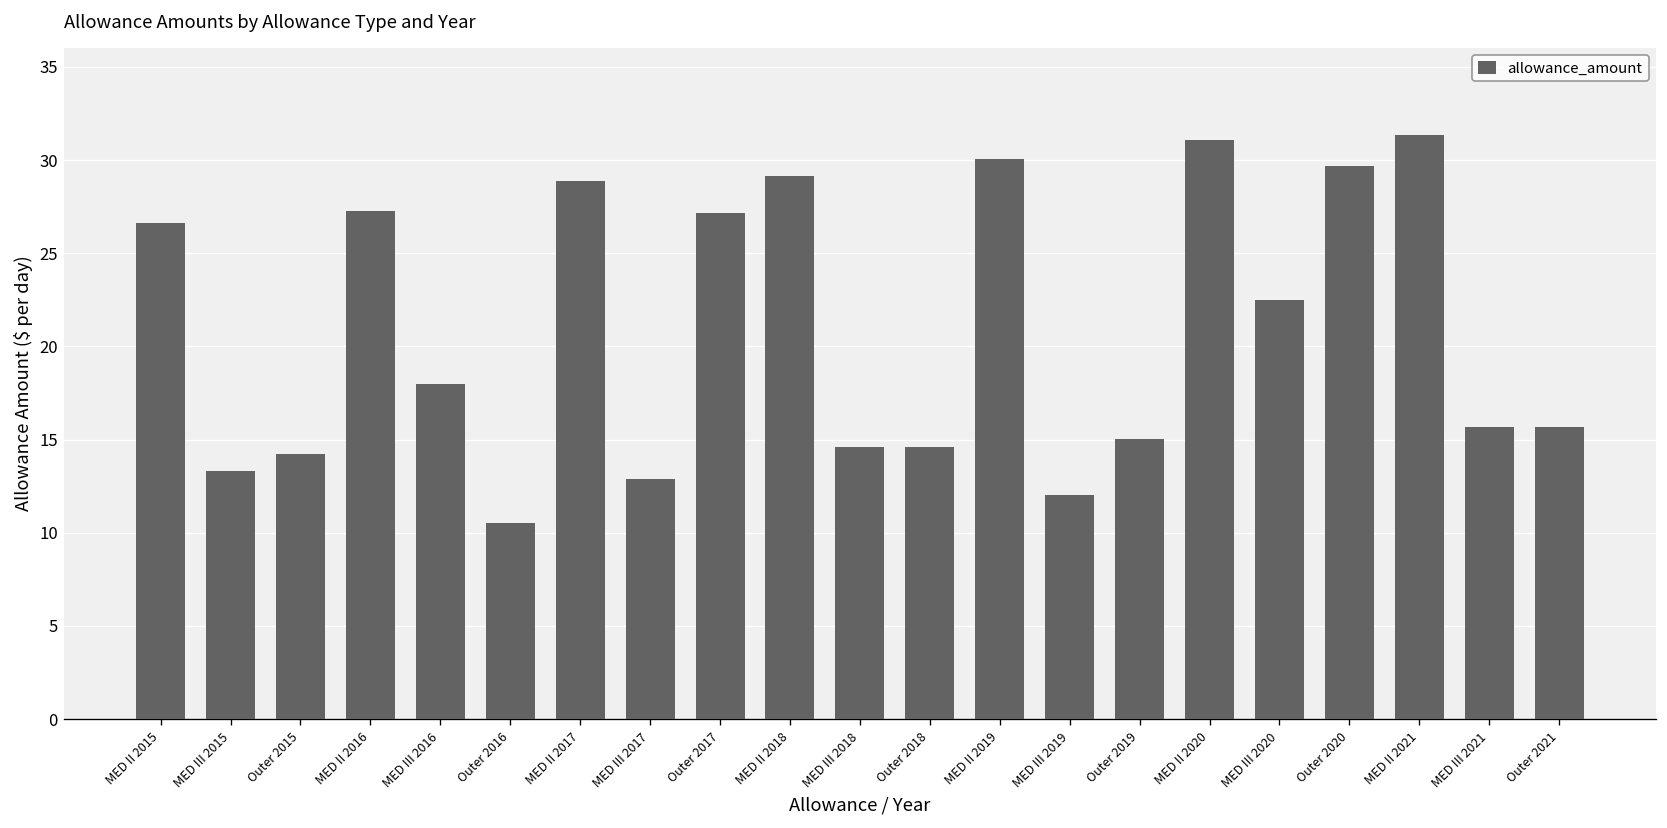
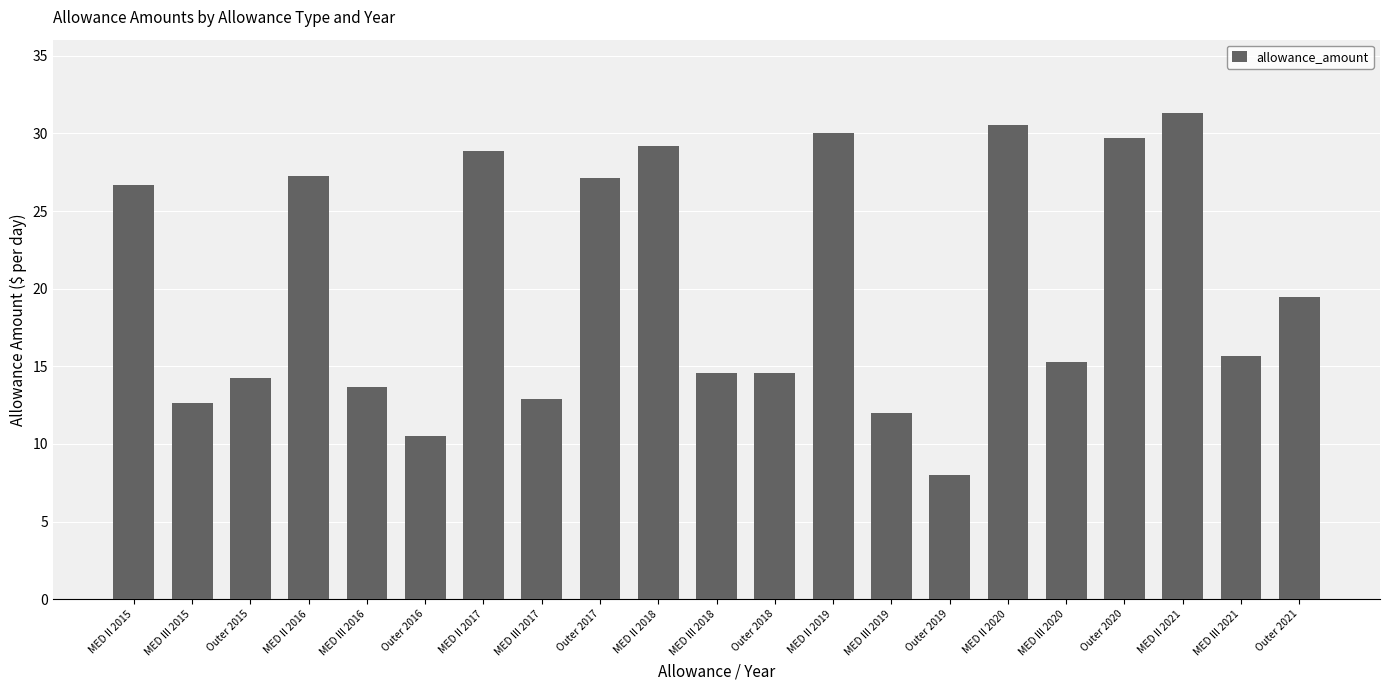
MED III 2015: 13.3 -> 12.7
MED III 2016: 18.0 -> 13.6
Outer 2019: 15.0 -> 8.0
MED II 2020: 31.1 -> 30.6
MED III 2020: 22.5 -> 15.3
Outer 2021: 15.7 -> 19.5
